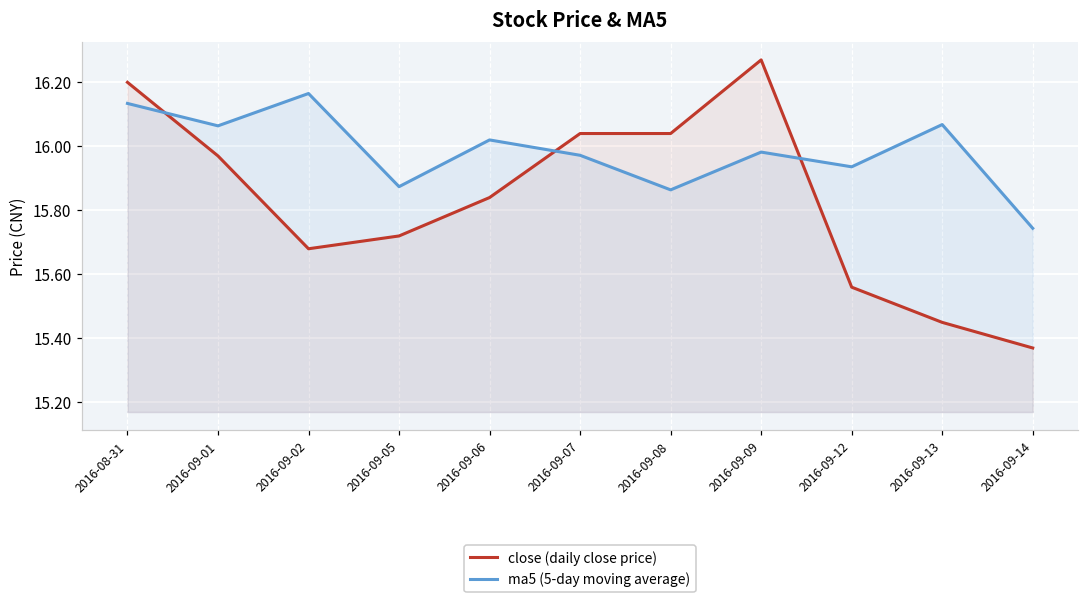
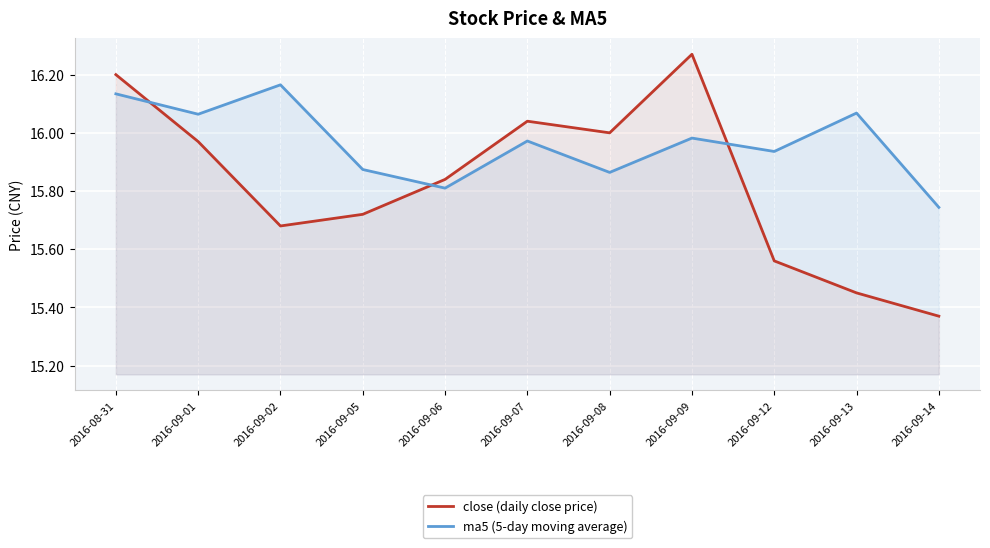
ma5 (5-day moving average), 2016-09-06: 16.02 -> 15.81
close (daily close price), 2016-09-08: 16.04 -> 16.00
